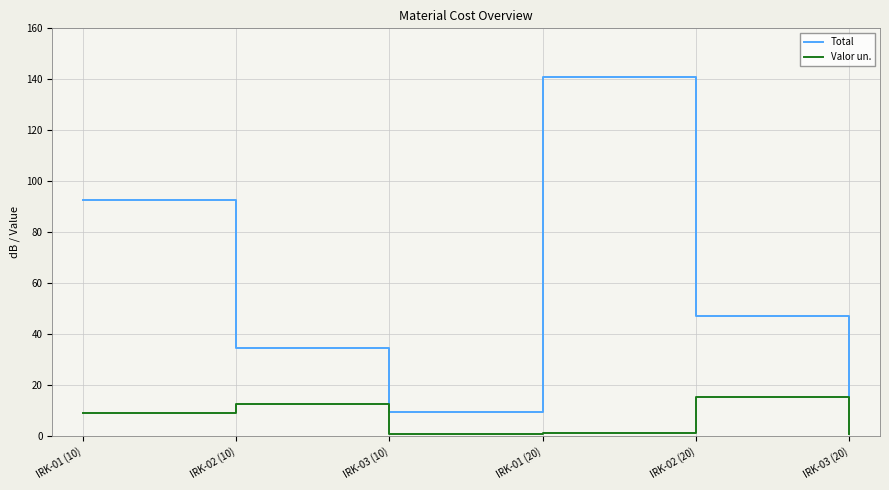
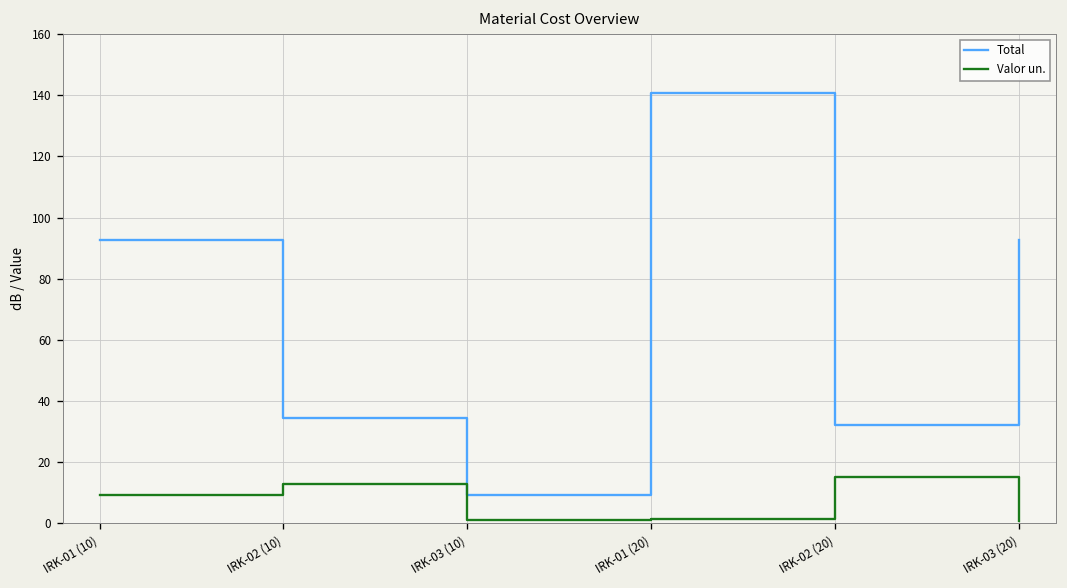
Total, IRK-02 (20): 47 -> 32
Total, IRK-03 (20): 14 -> 93
